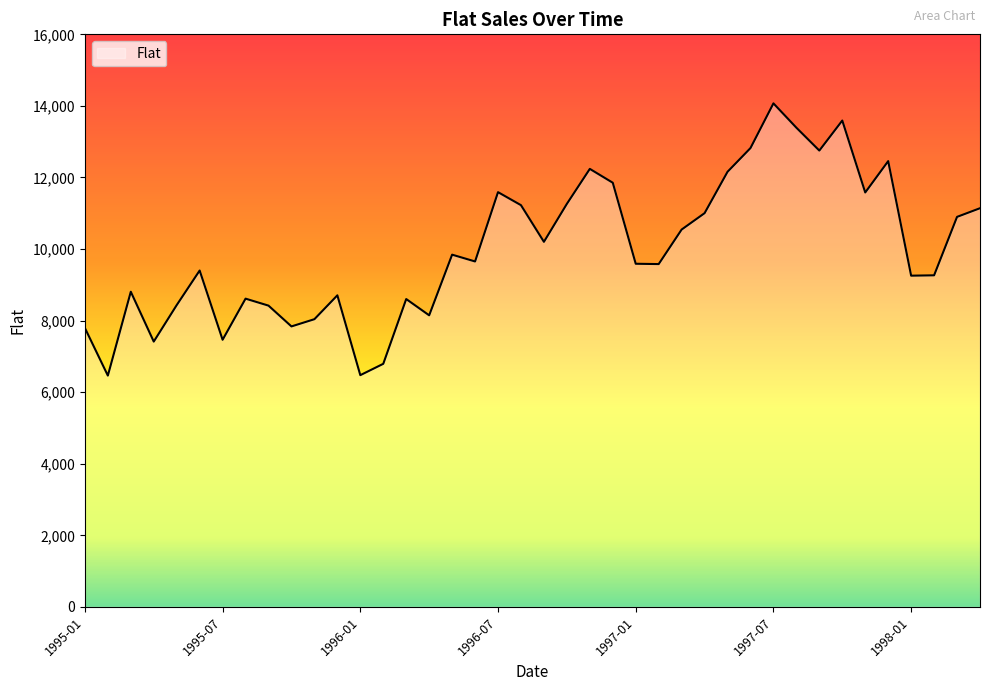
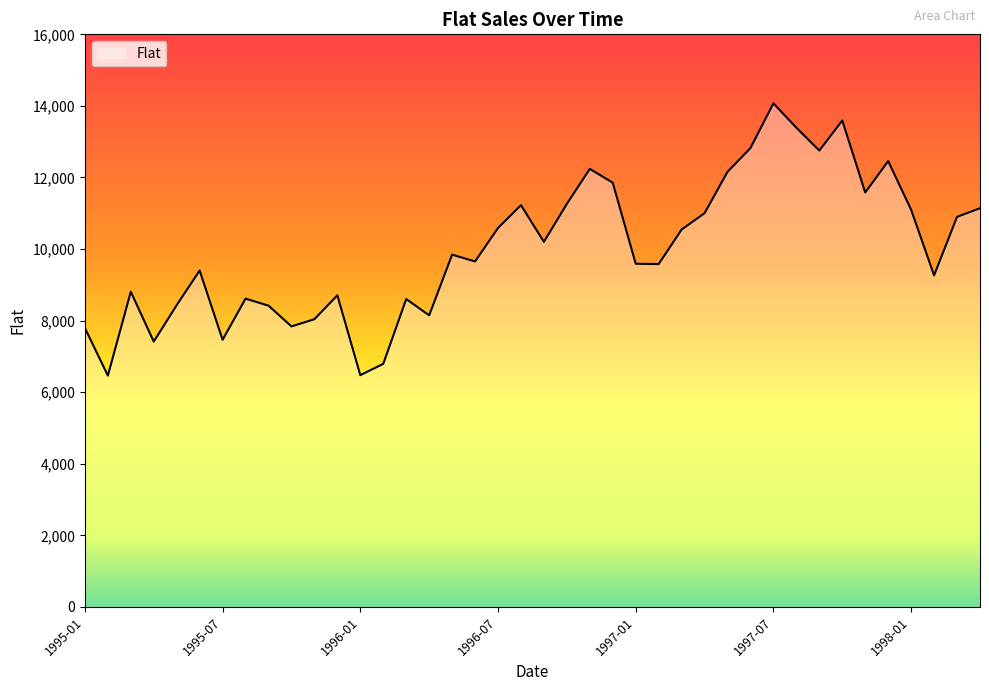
1996-07: 11,600 -> 10,600
1998-01: 9,300 -> 11,100
